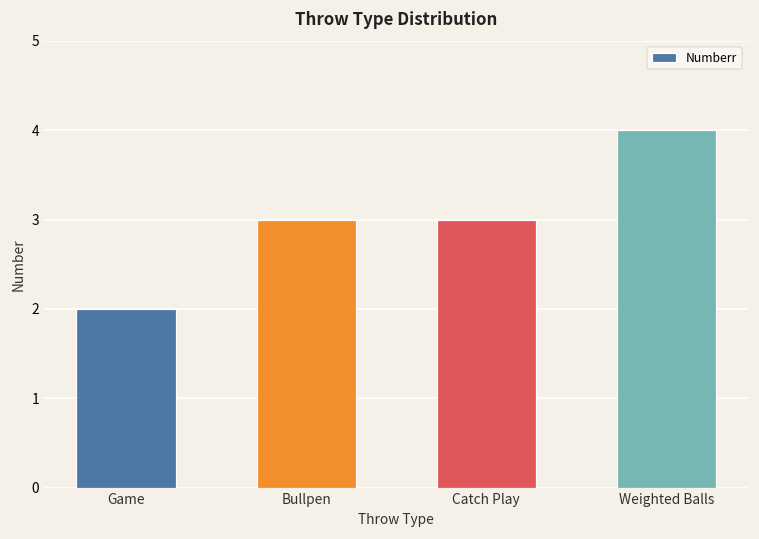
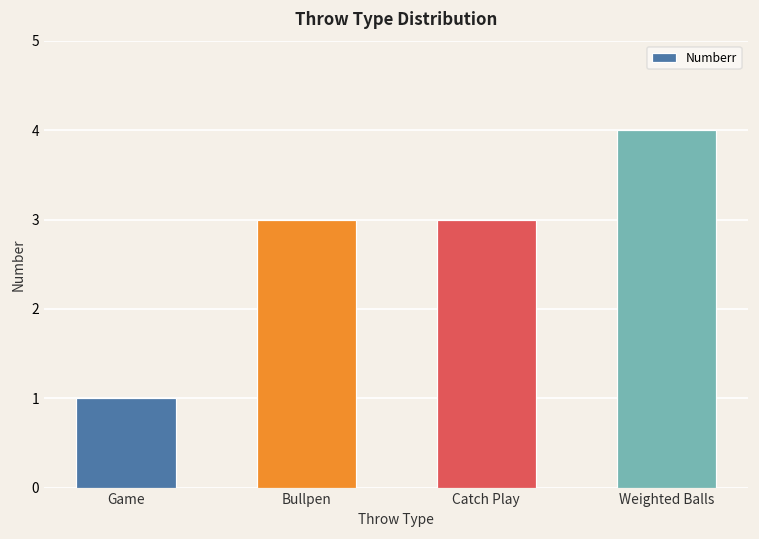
Game: 2 -> 1
